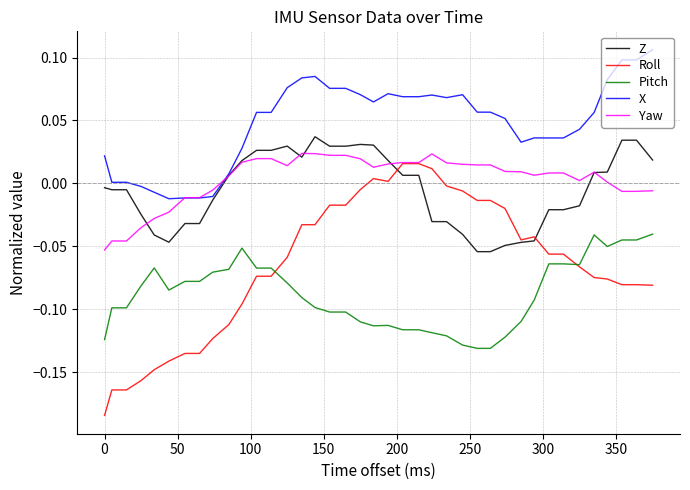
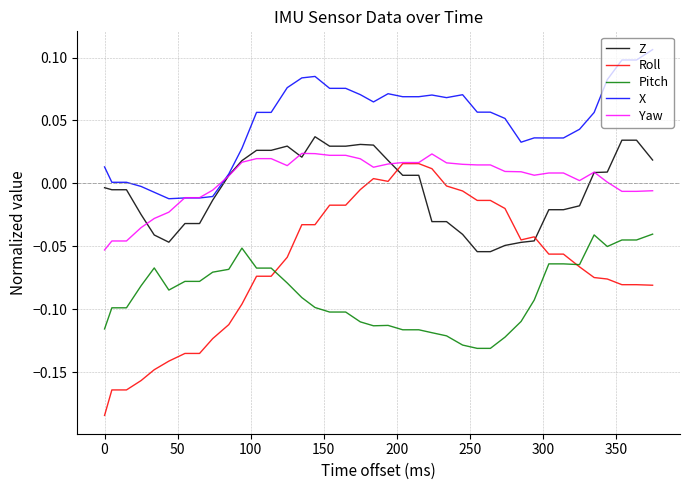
Pitch, 0: -0.124 -> -0.116
X, 0: 0.022 -> 0.013
